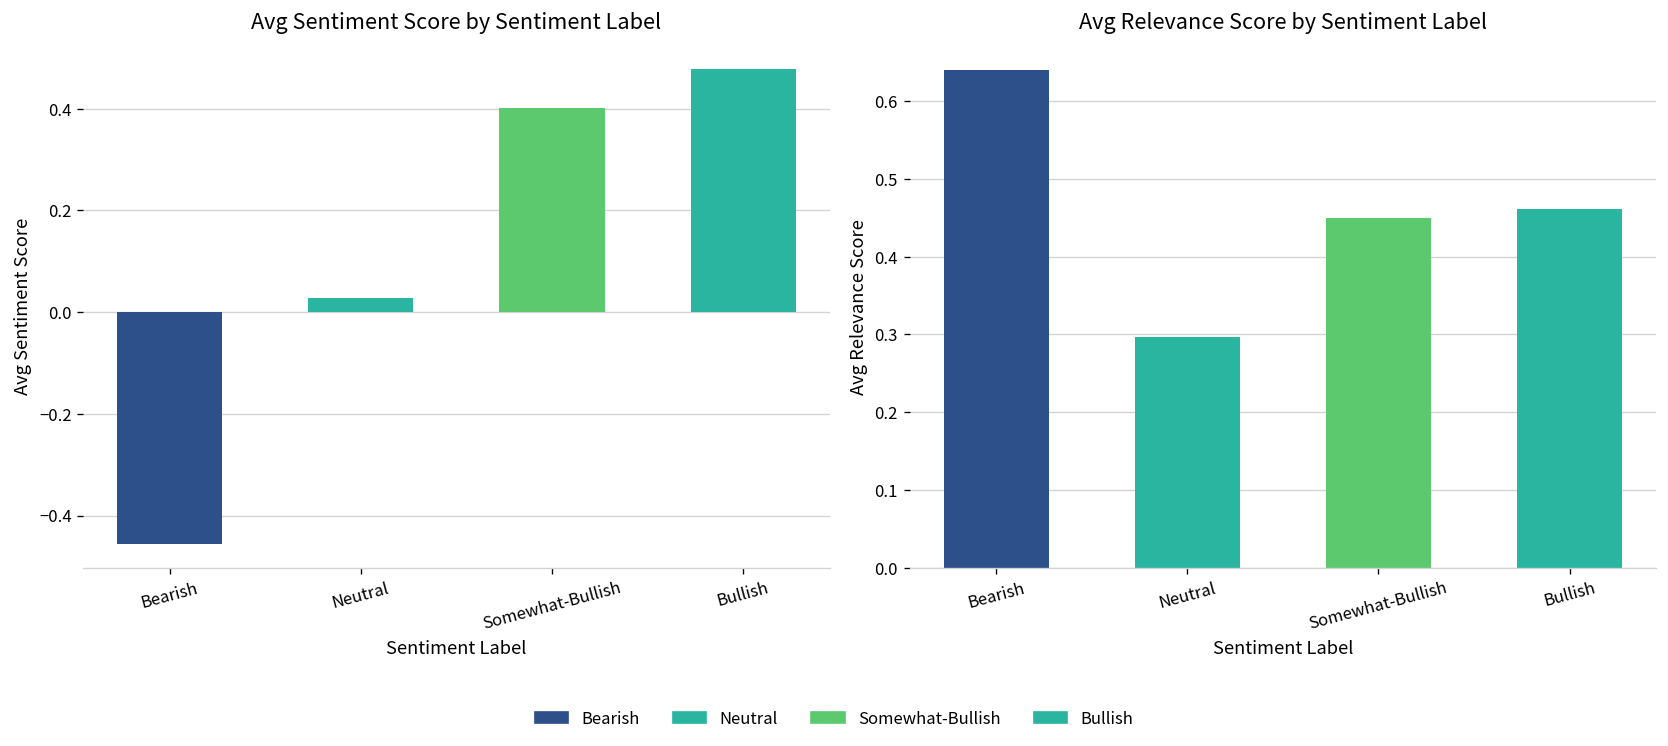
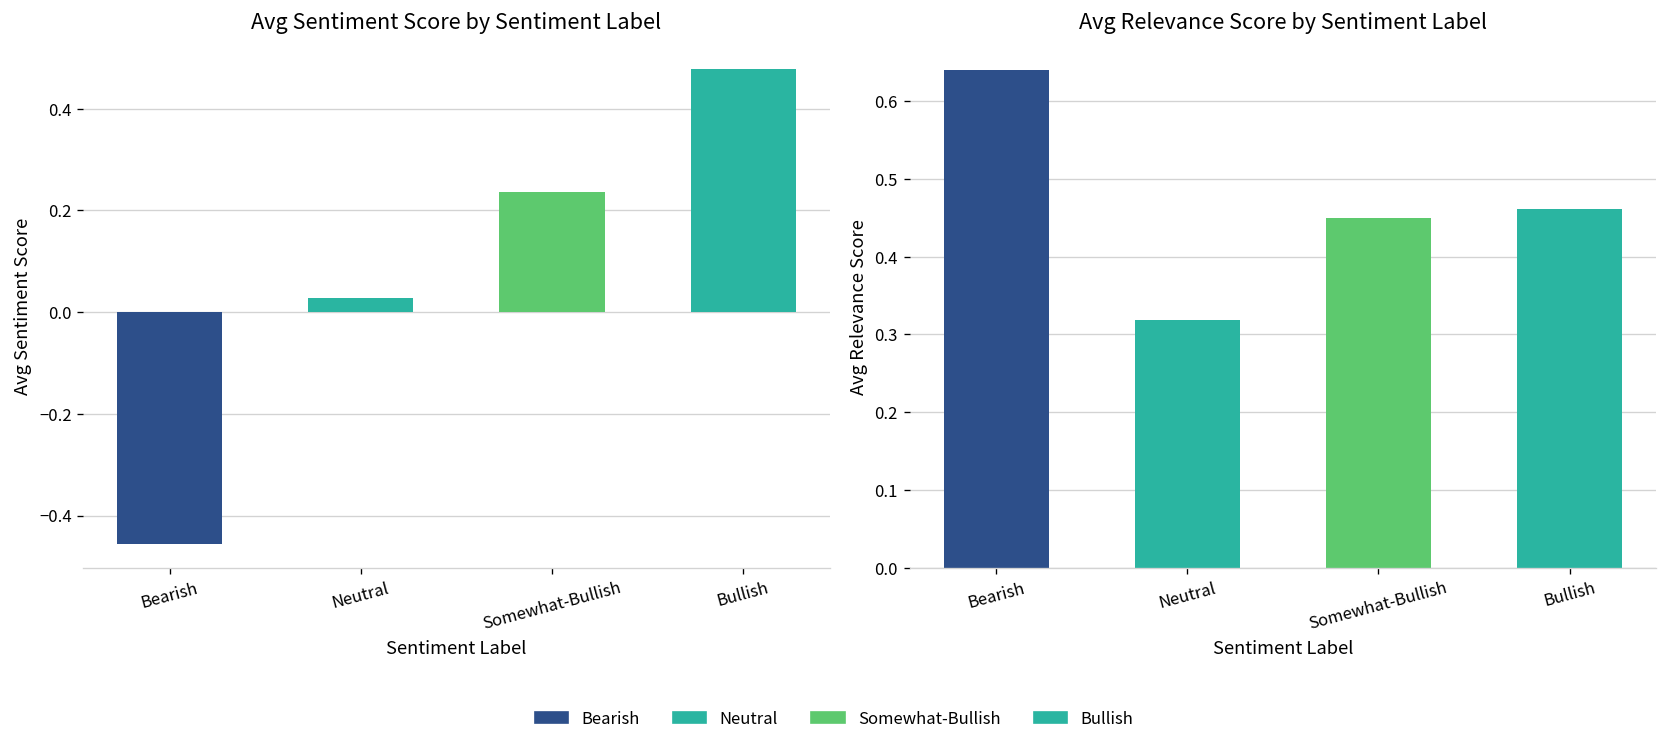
Avg Sentiment Score by Sentiment Label, Somewhat-Bullish: 0.40 -> 0.24
Avg Relevance Score by Sentiment Label, Neutral: 0.30 -> 0.32
